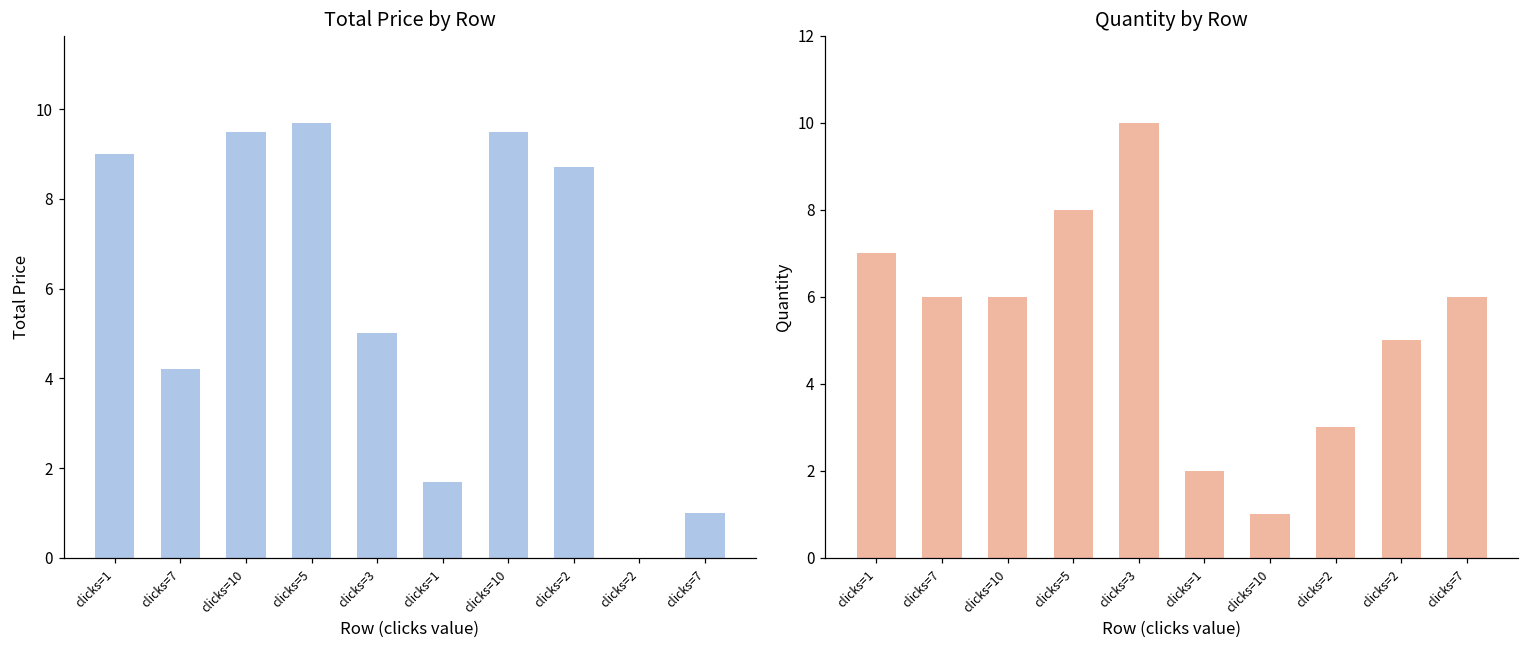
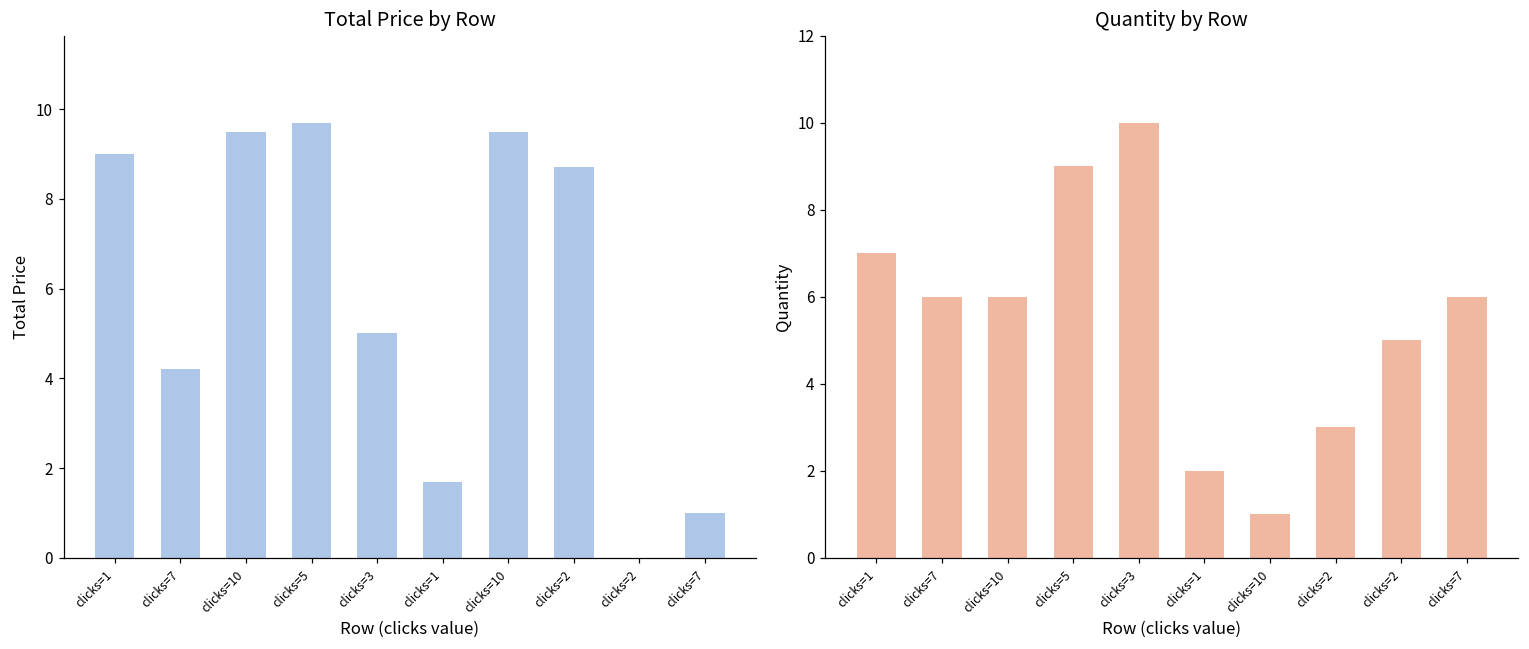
Quantity by Row, clicks=5: 8 -> 9
